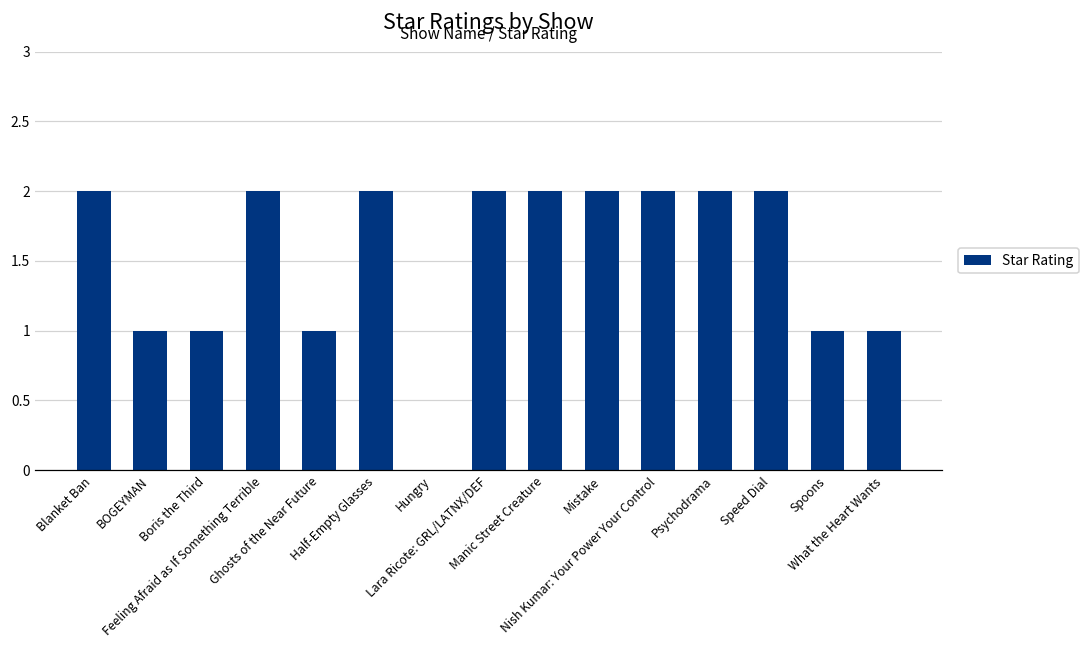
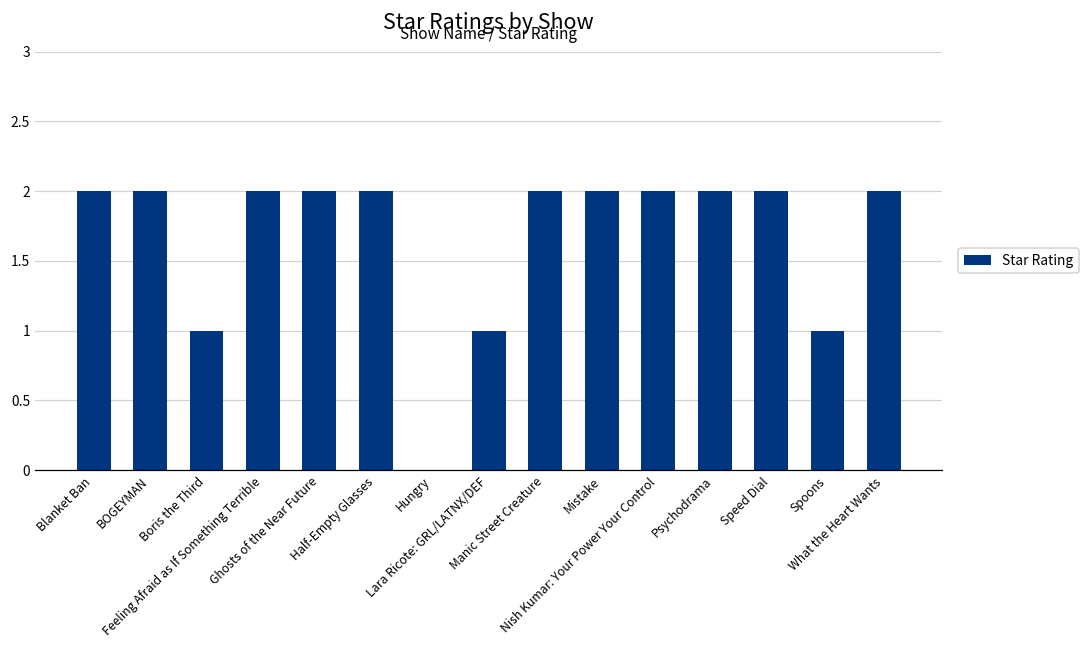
BOGEYMAN: 1 -> 2
Ghosts of the Near Future: 1 -> 2
Lara Ricote: GRL/LATNX/DEF: 2 -> 1
What the Heart Wants: 1 -> 2
